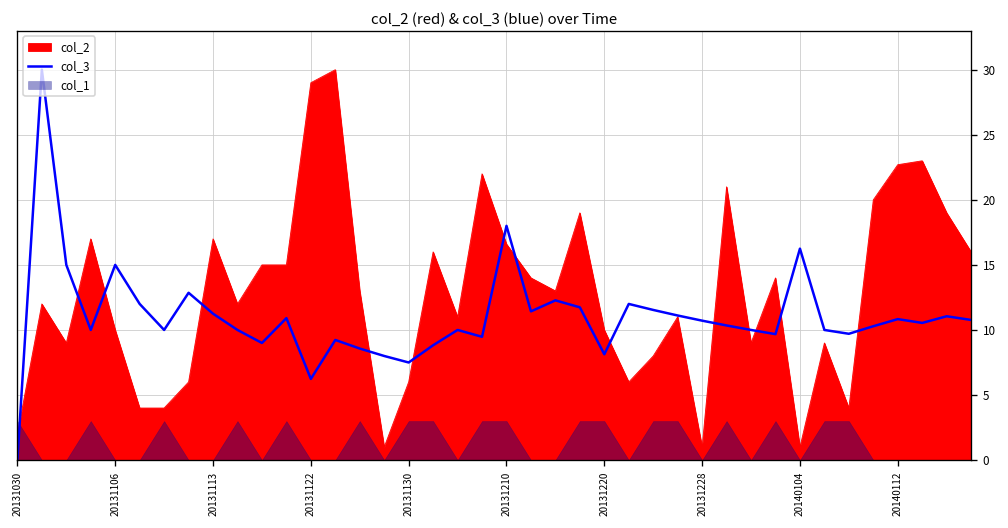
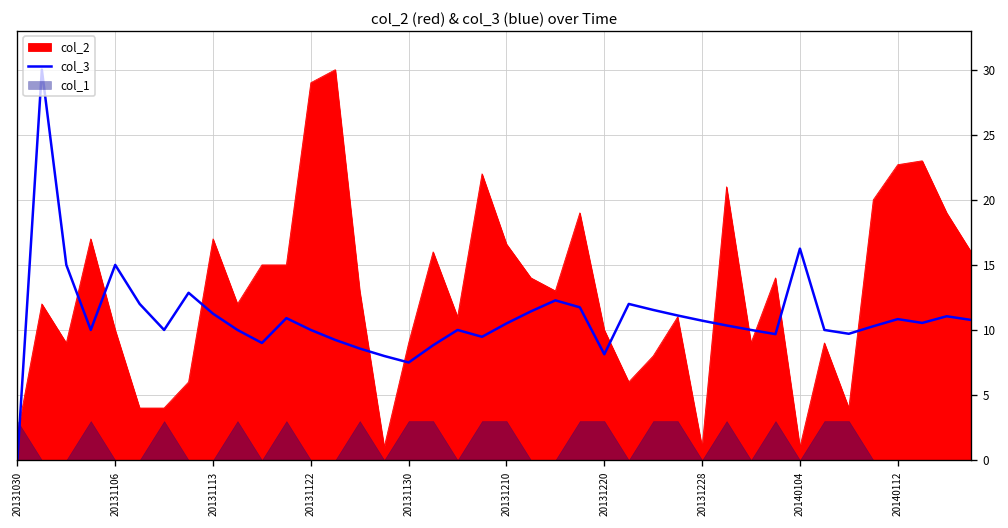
col_3, 20131122: 6.2 -> 10.0
col_2, 20131130: 6 -> 9
col_3, 20131210: 18.0 -> 10.5
